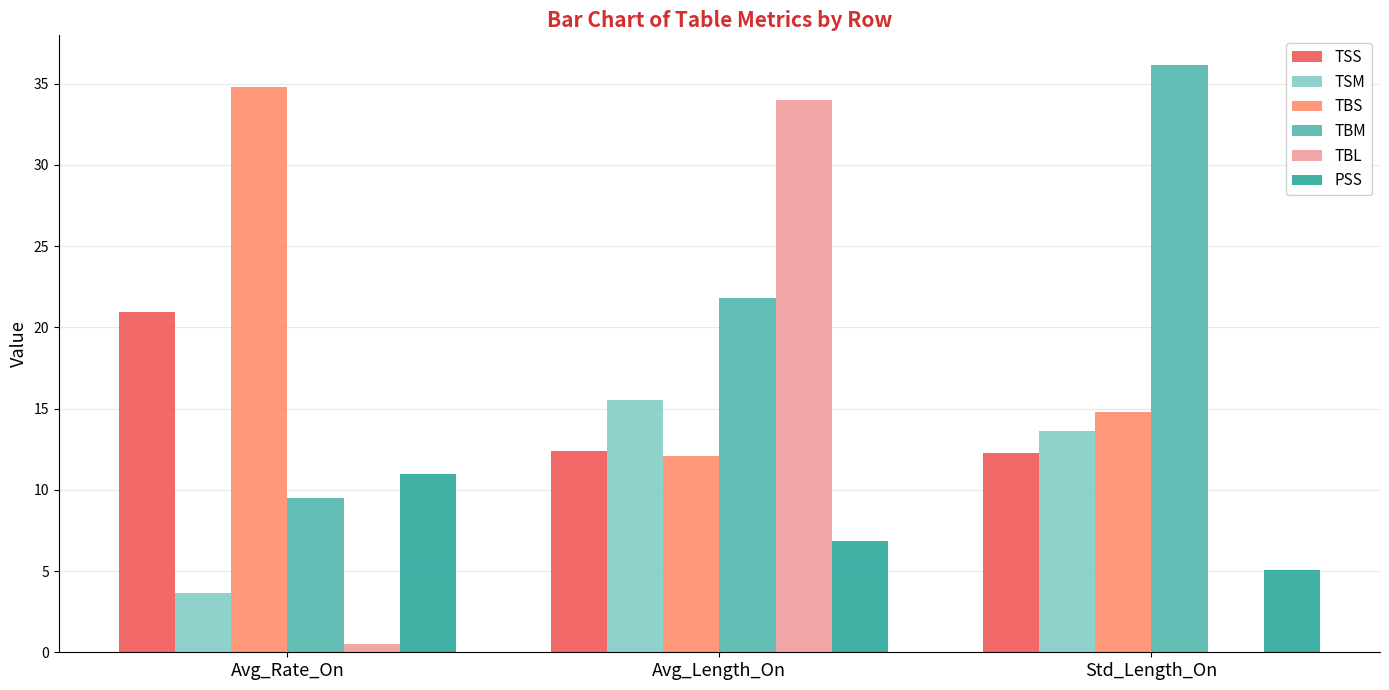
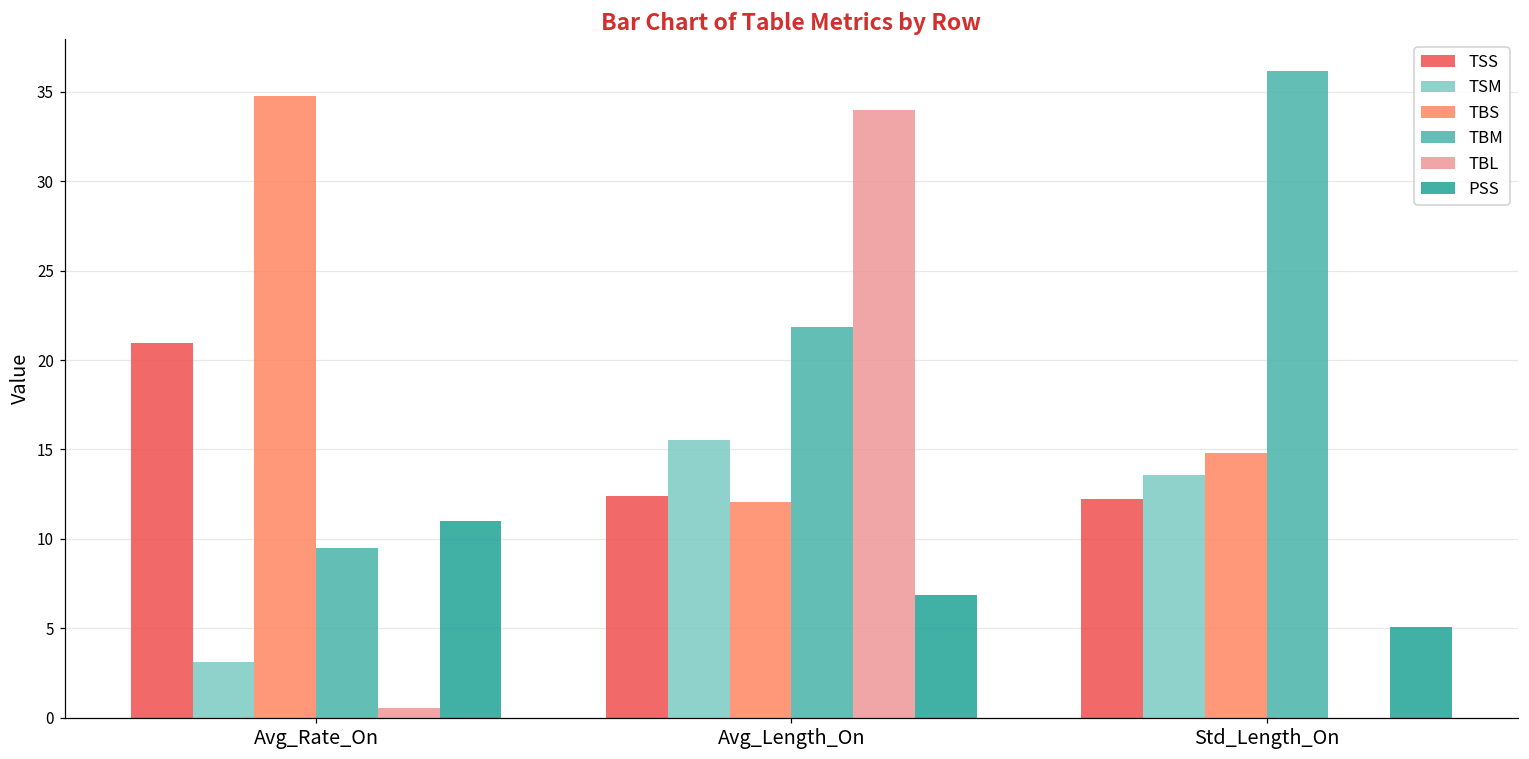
TSM, Avg_Rate_On: 3.7 -> 3.1
